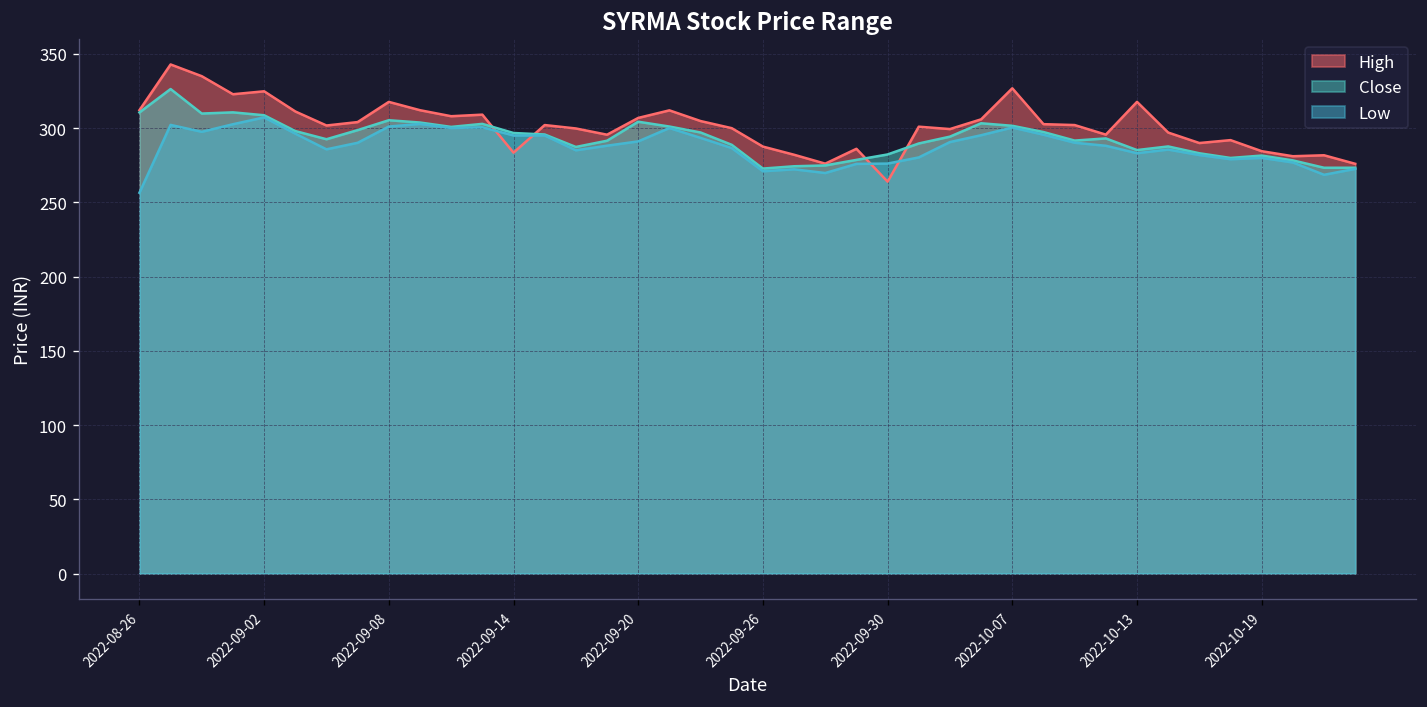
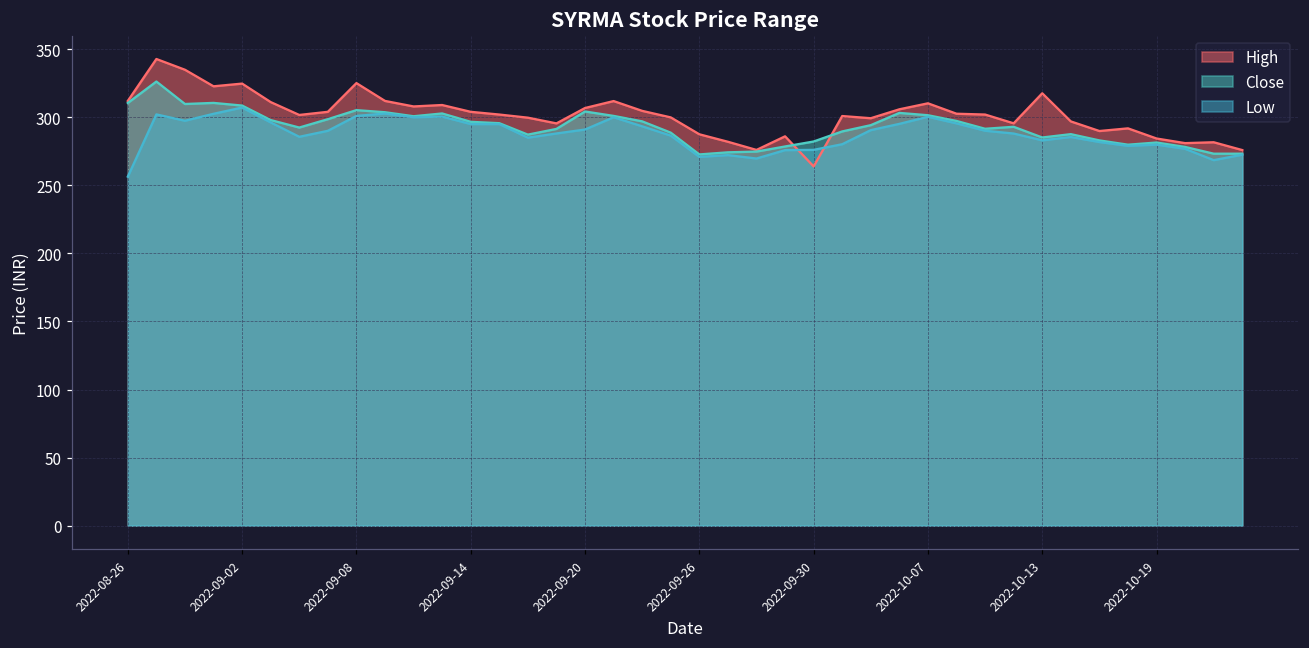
High, 2022-09-08: 318 -> 325
High, 2022-09-14: 283 -> 304
High, 2022-10-07: 327 -> 310
